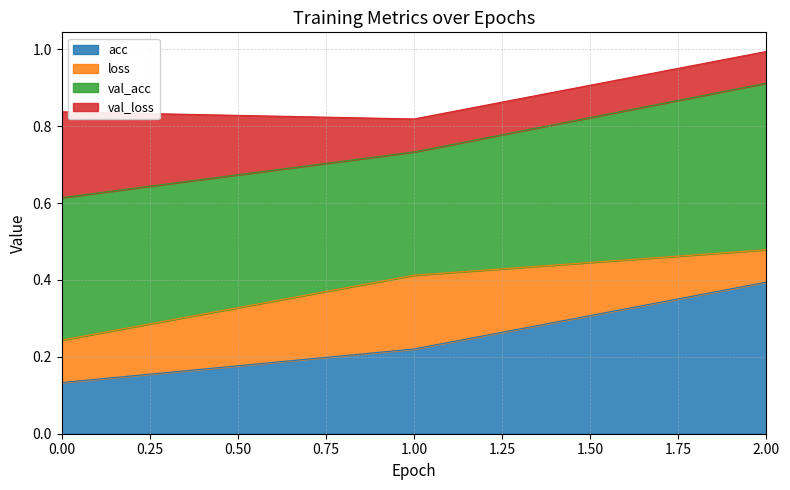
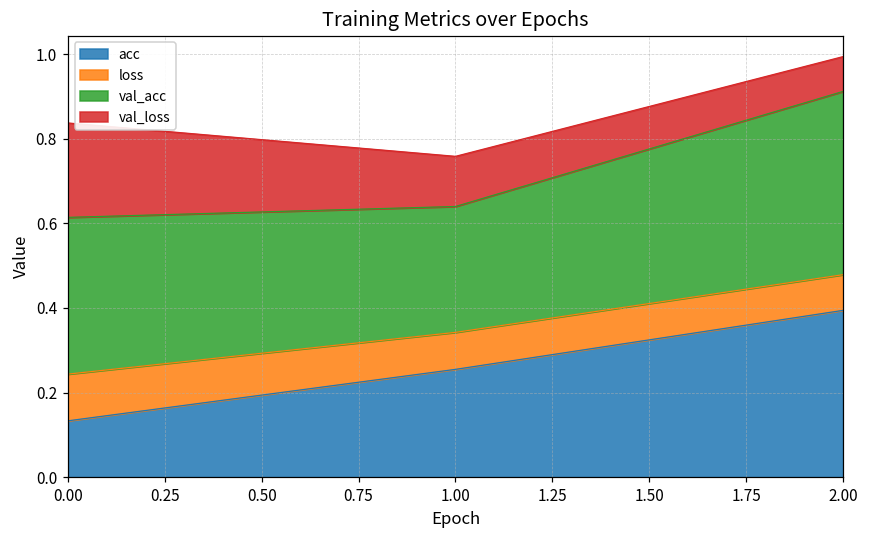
acc, 1.00: 0.22 -> 0.25
loss, 1.00: 0.19 -> 0.09
val_acc, 1.00: 0.32 -> 0.30
val_loss, 1.00: 0.09 -> 0.12
